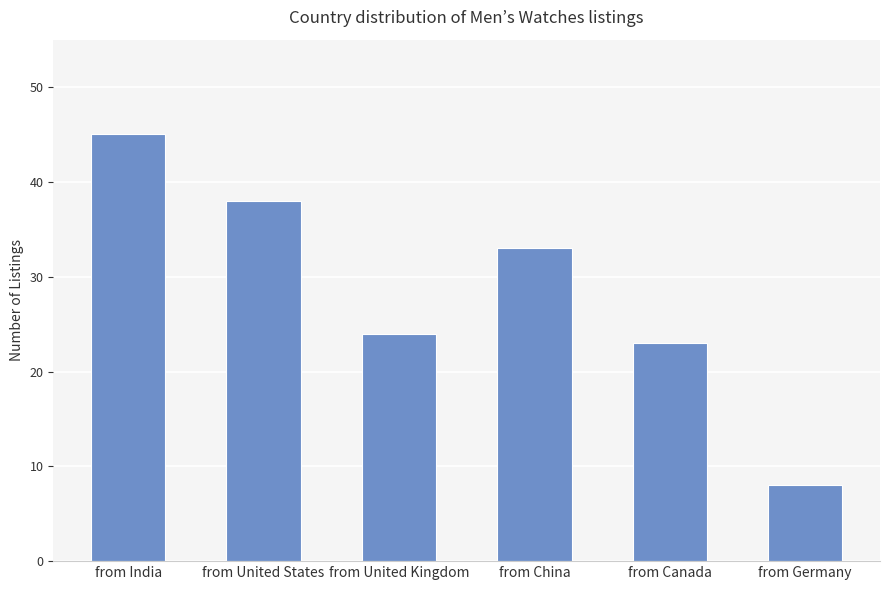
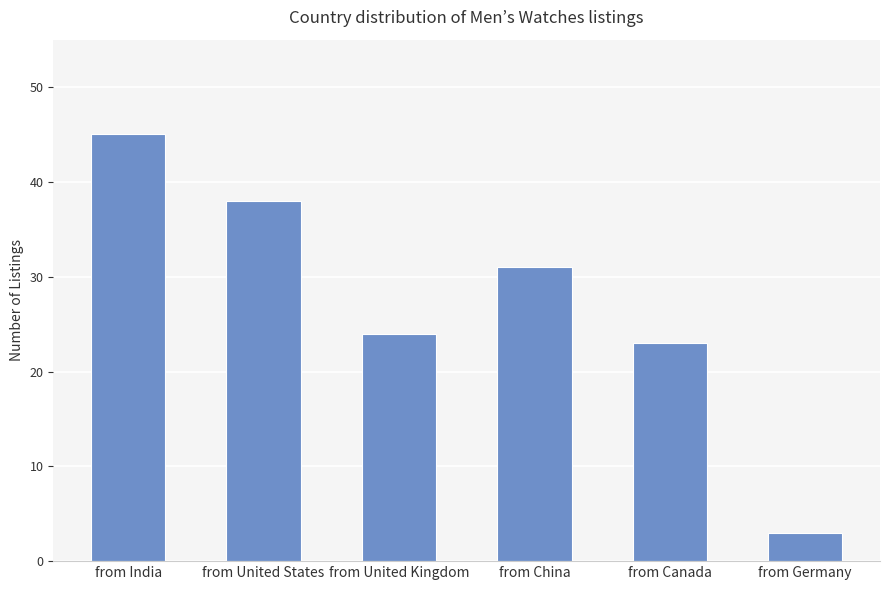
from China: 33 -> 31
from Germany: 8 -> 3
